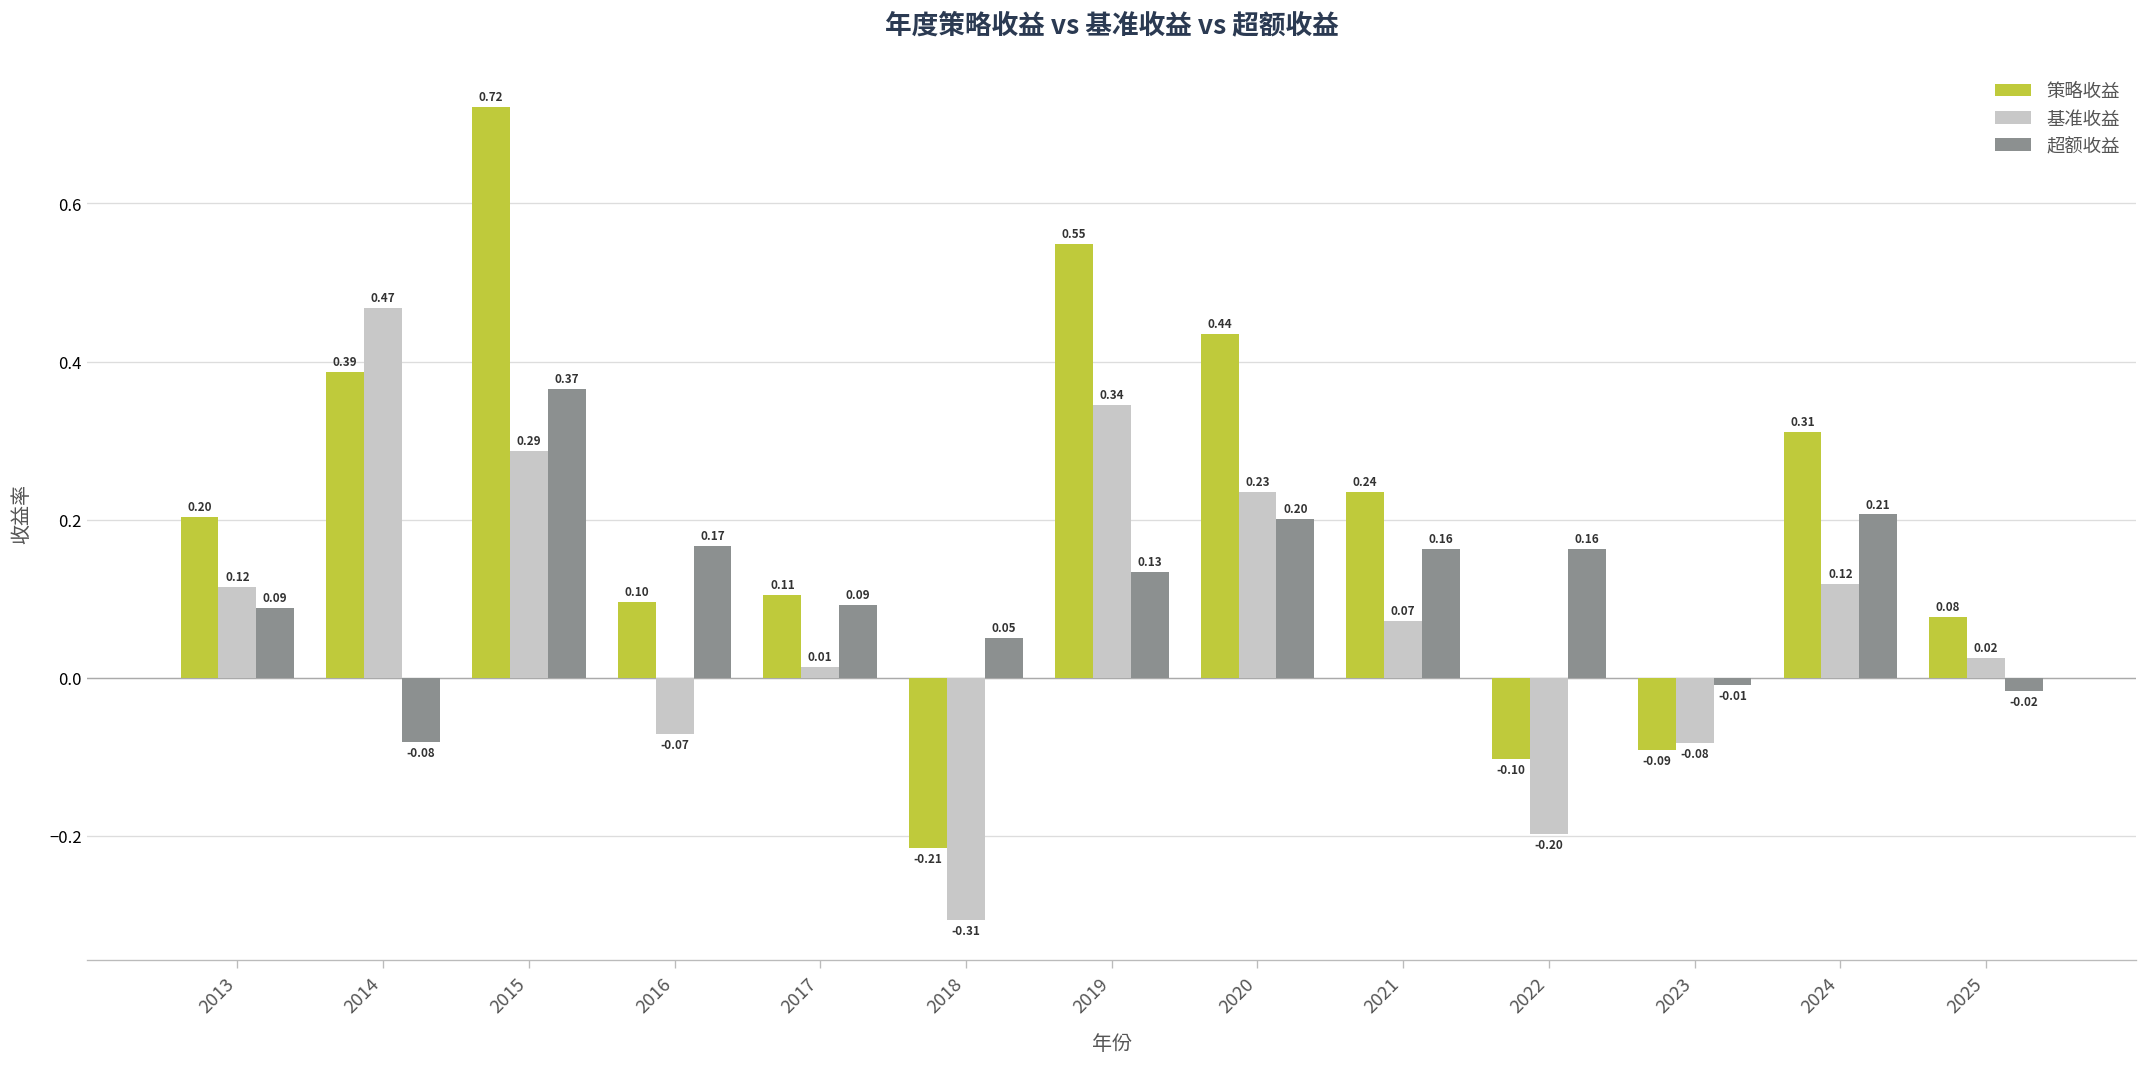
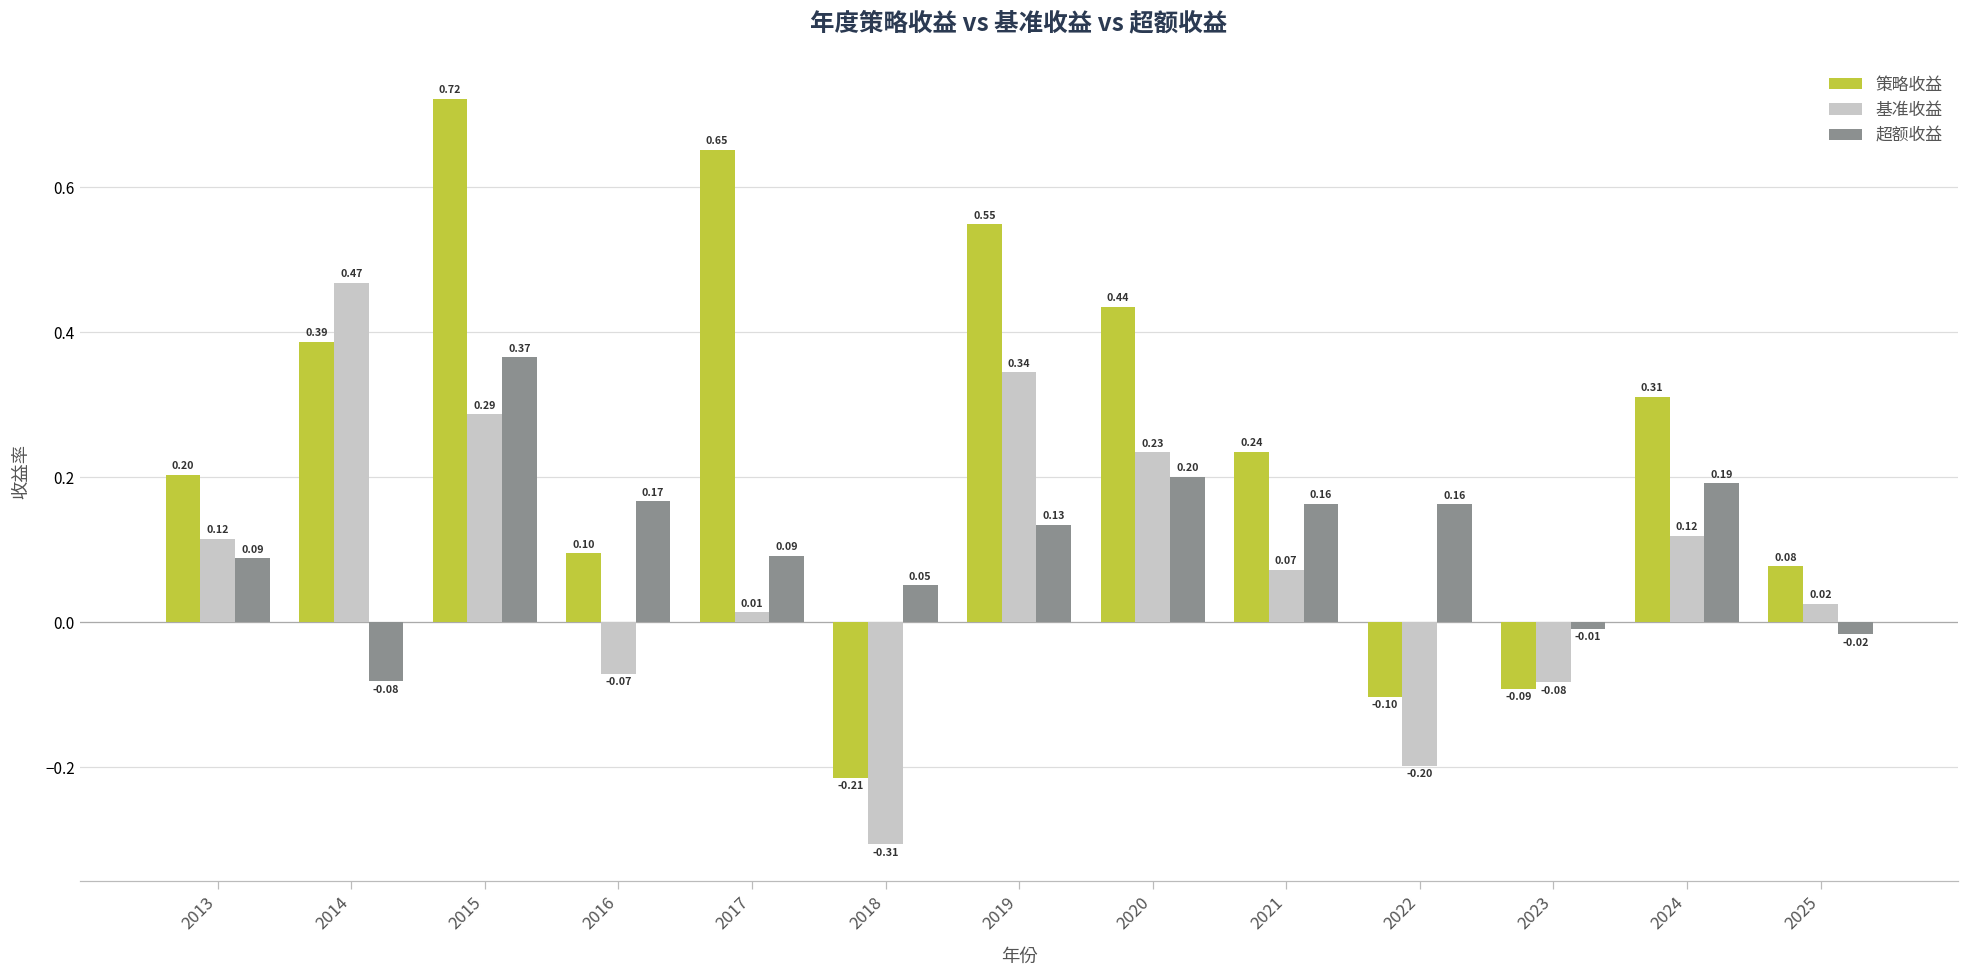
策略收益, 2017: 0.11 -> 0.65
超额收益, 2024: 0.21 -> 0.19
